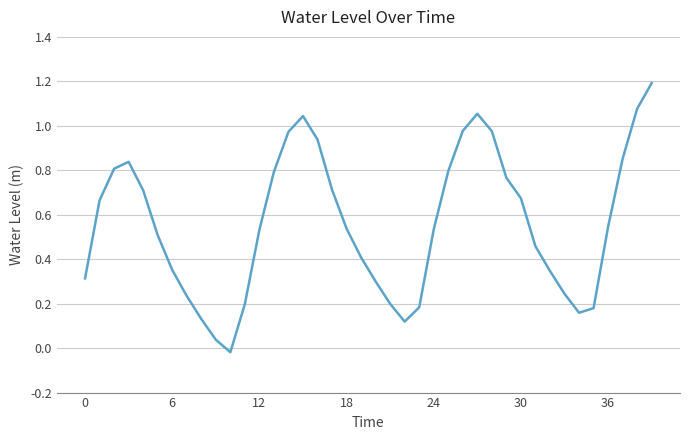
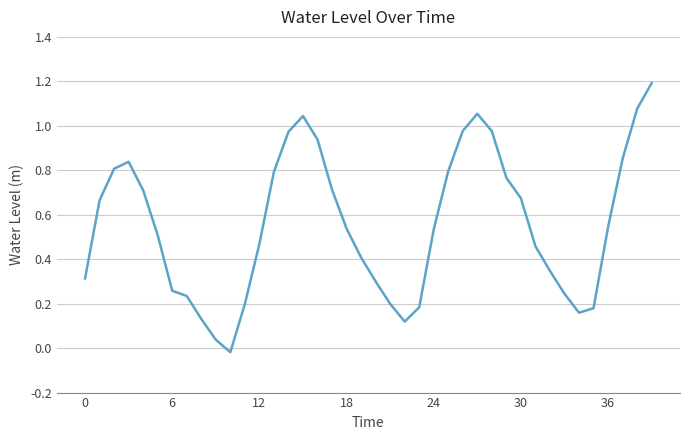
6: 0.35 -> 0.26
12: 0.53 -> 0.47
